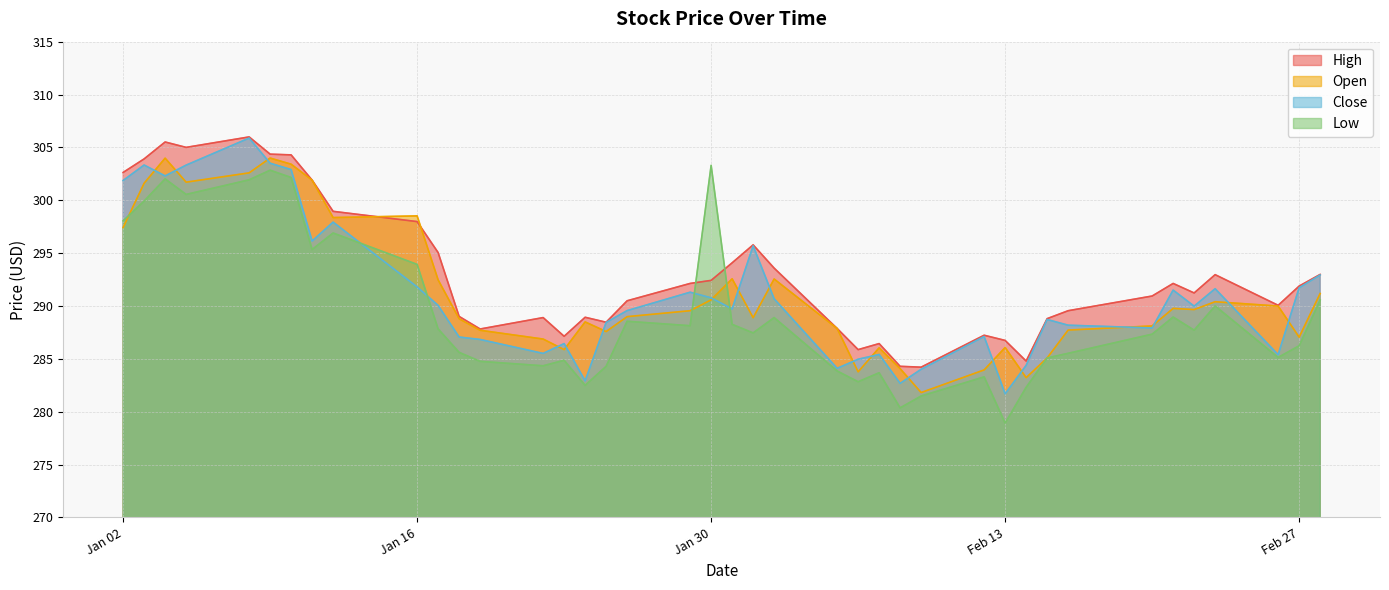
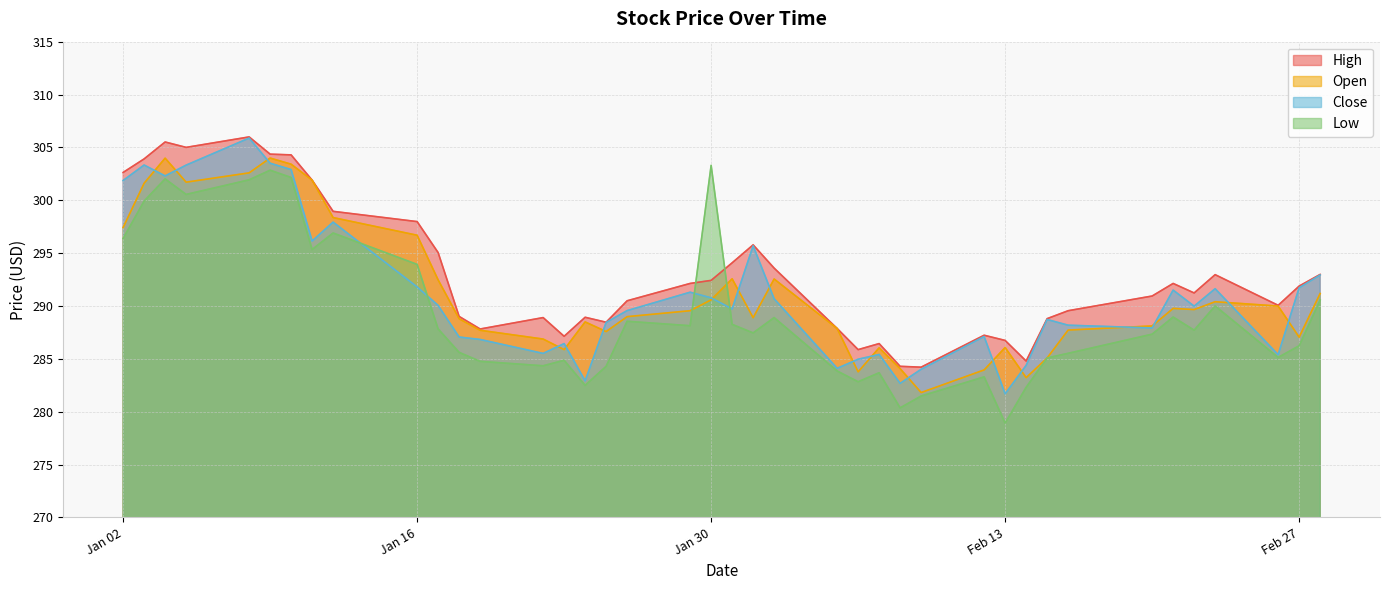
Low, Jan 02: 298.1 -> 296.4
Open, Jan 16: 298.5 -> 296.7
